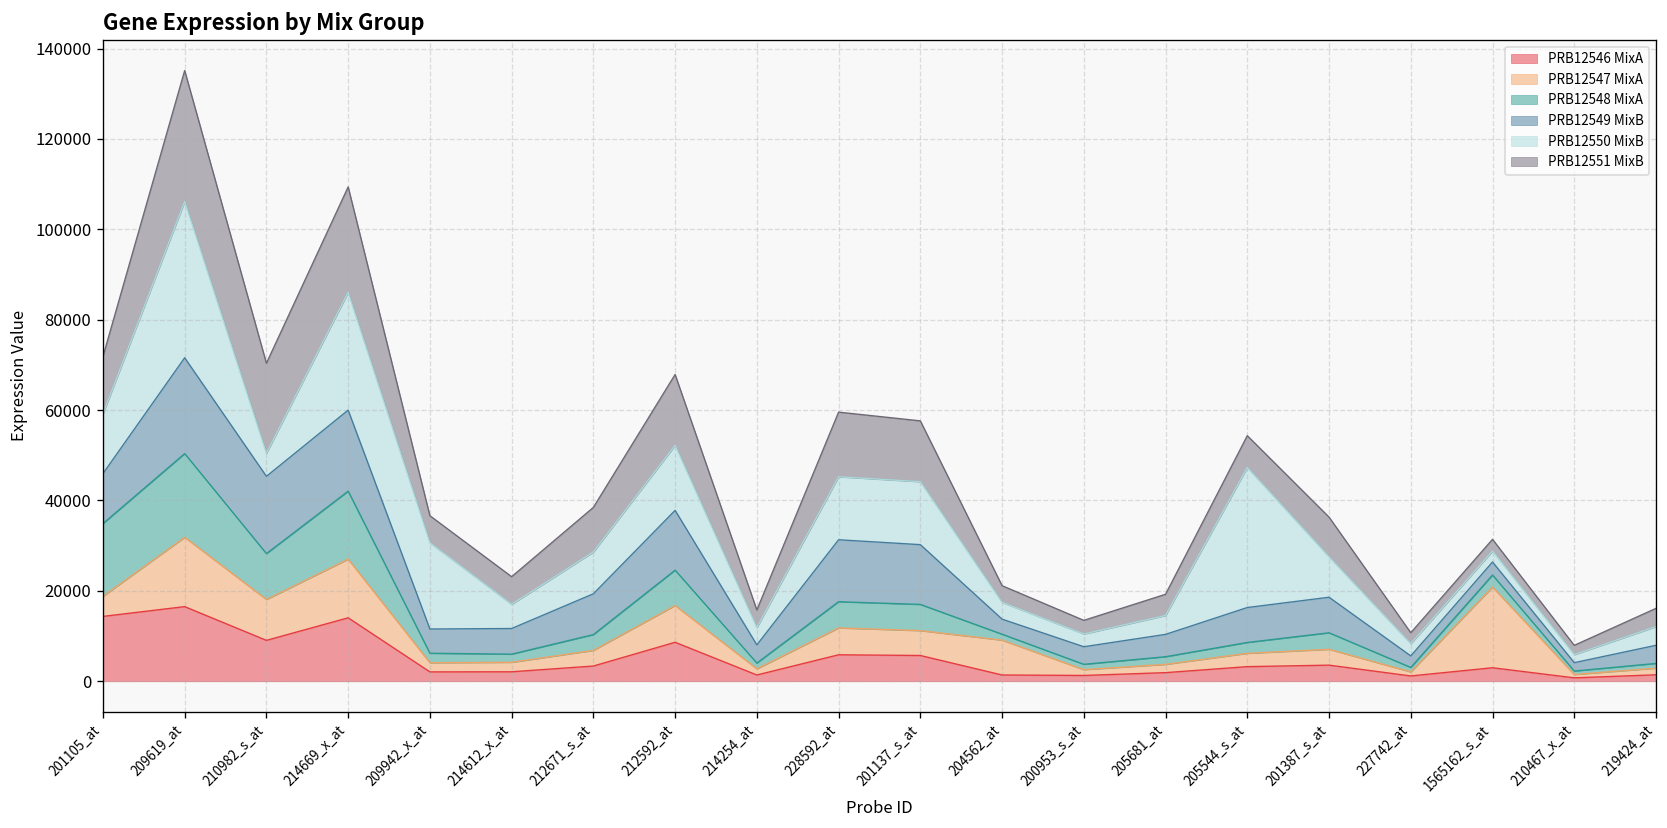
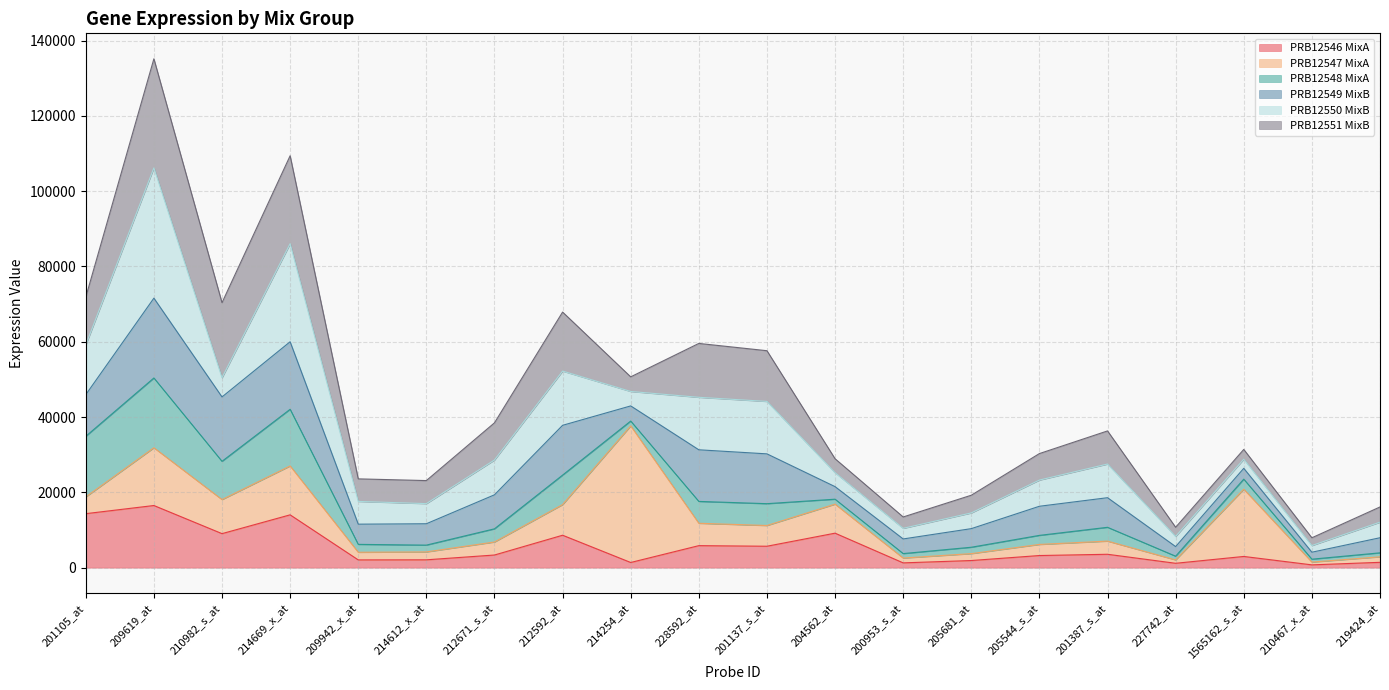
PRB12550 MixB, 209942_x_at: 19000 -> 6000
PRB12547 MixA, 214254_at: 1000 -> 36000
PRB12546 MixA, 204562_at: 1000 -> 9000
PRB12550 MixB, 205544_s_at: 31000 -> 7000
